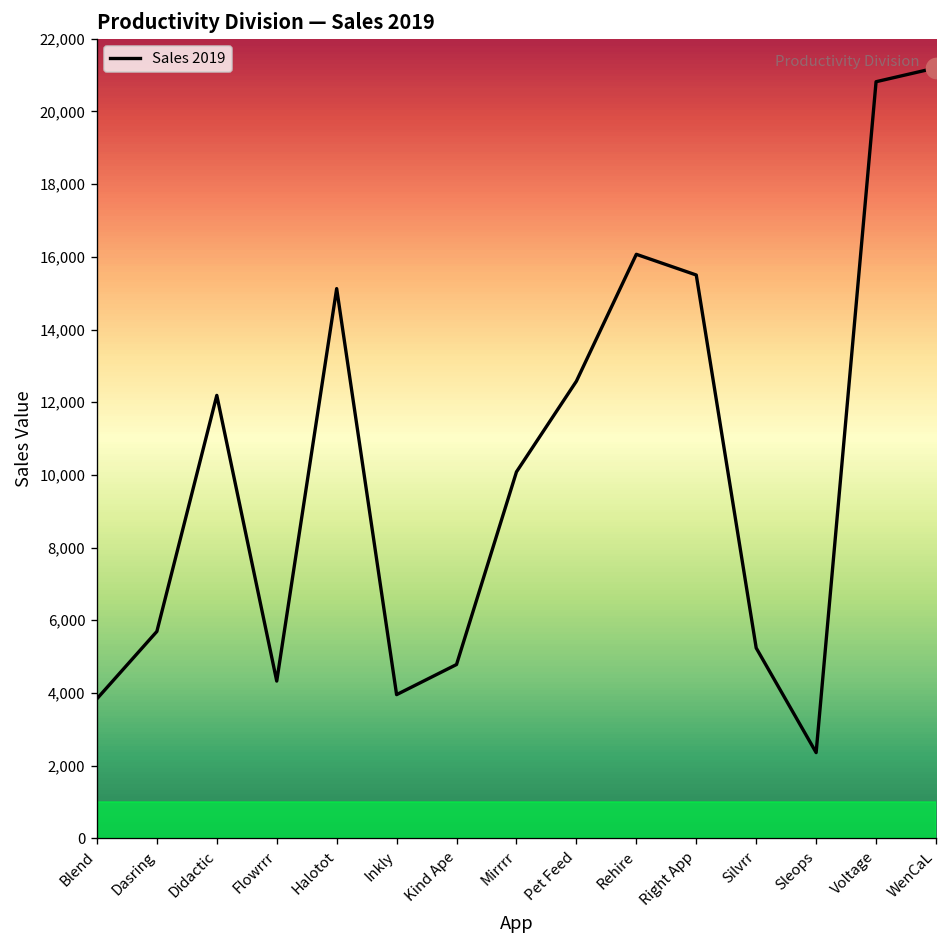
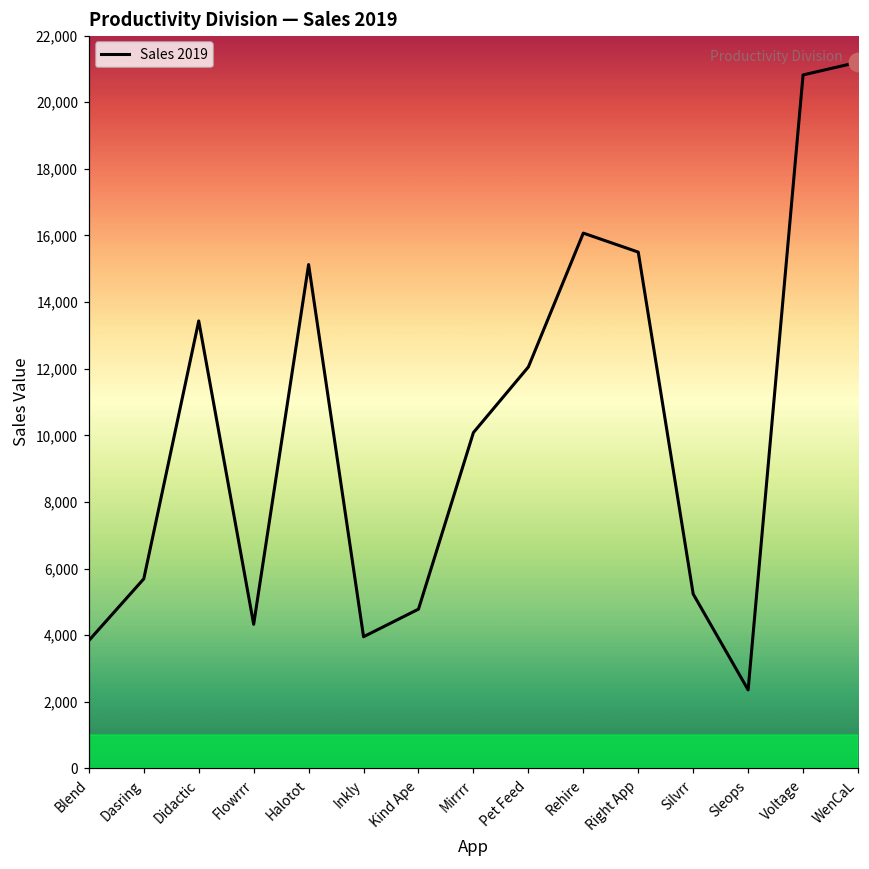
Sales 2019, Didactic: 12,200 -> 13,400
Sales 2019, Pet Feed: 12,600 -> 12,100
